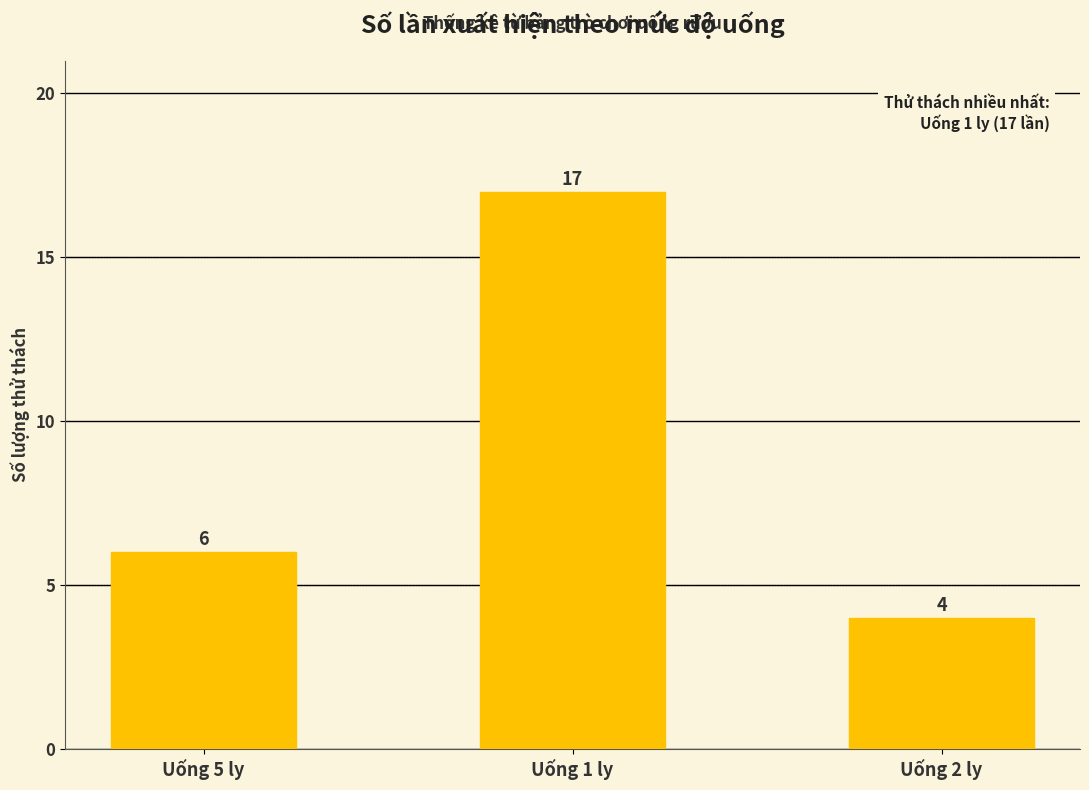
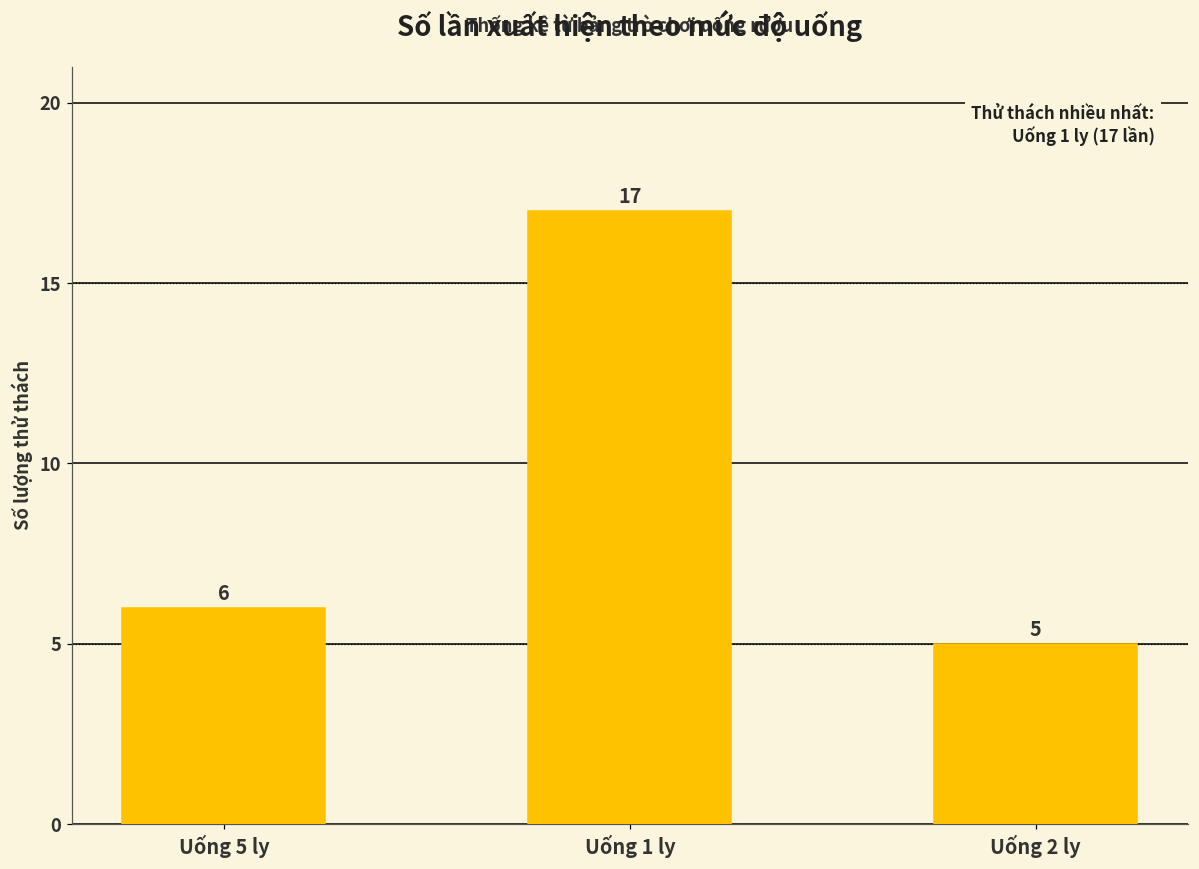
Uống 2 ly: 4 -> 5
